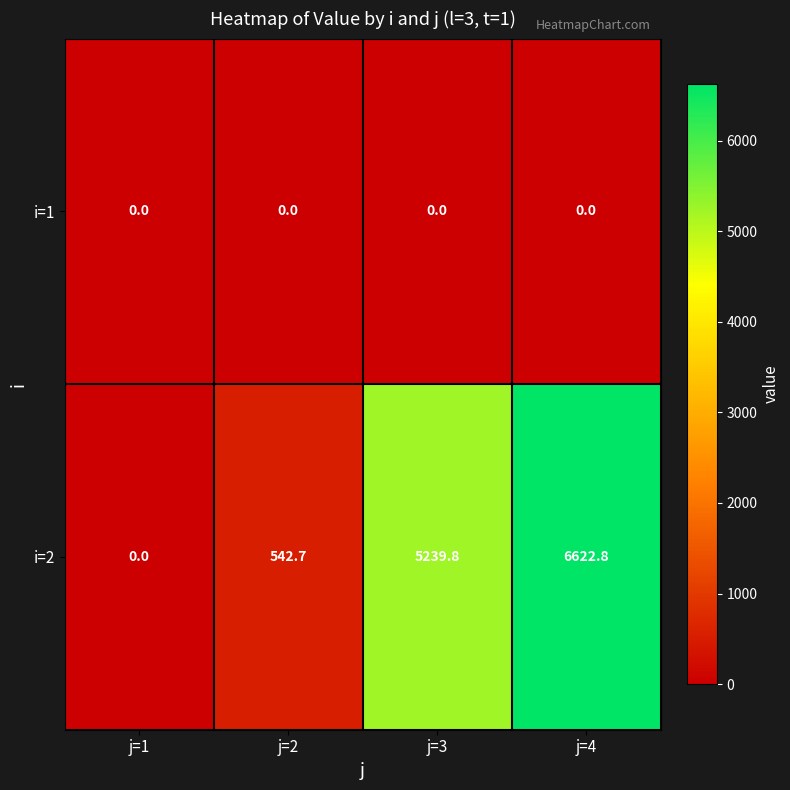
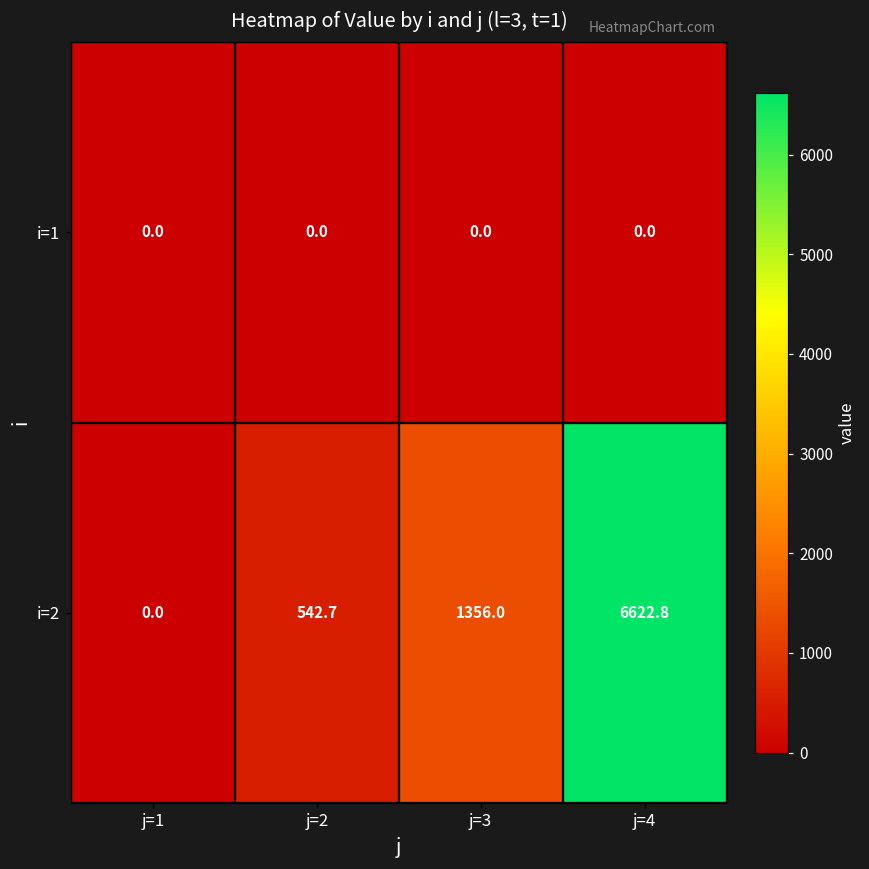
i=2, j=3: 5239.8 -> 1356.0
